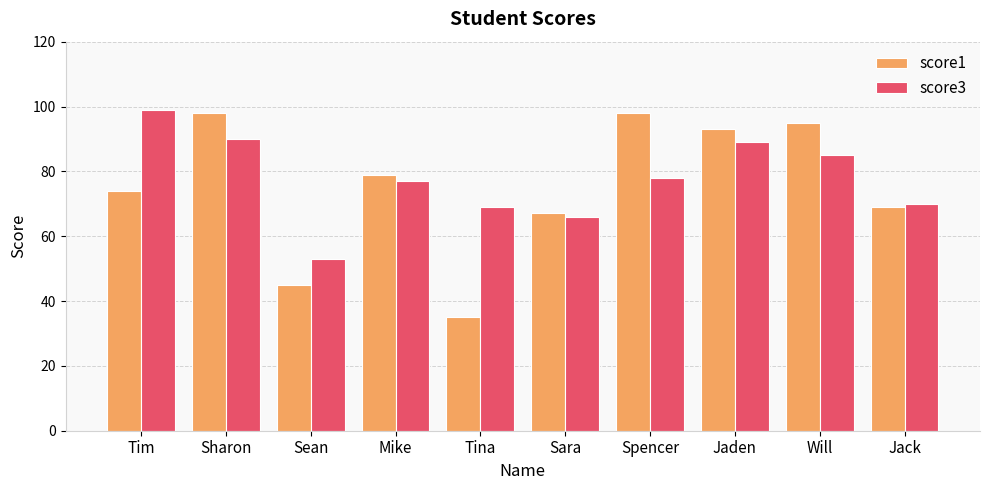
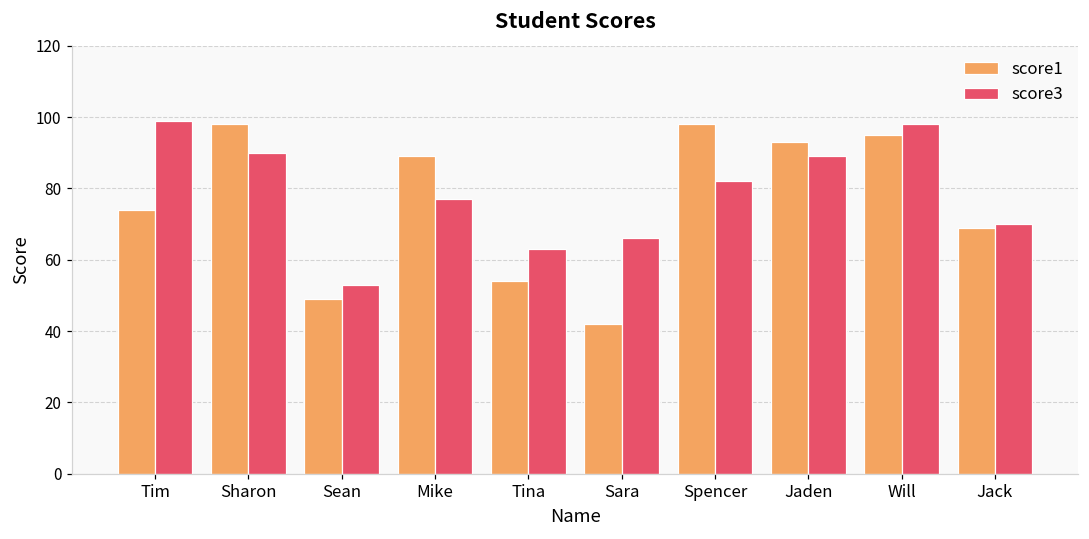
score1, Sean: 45 -> 49
score1, Mike: 79 -> 89
score1, Tina: 35 -> 54
score3, Tina: 69 -> 63
score1, Sara: 67 -> 42
score3, Spencer: 78 -> 82
score3, Will: 85 -> 98
